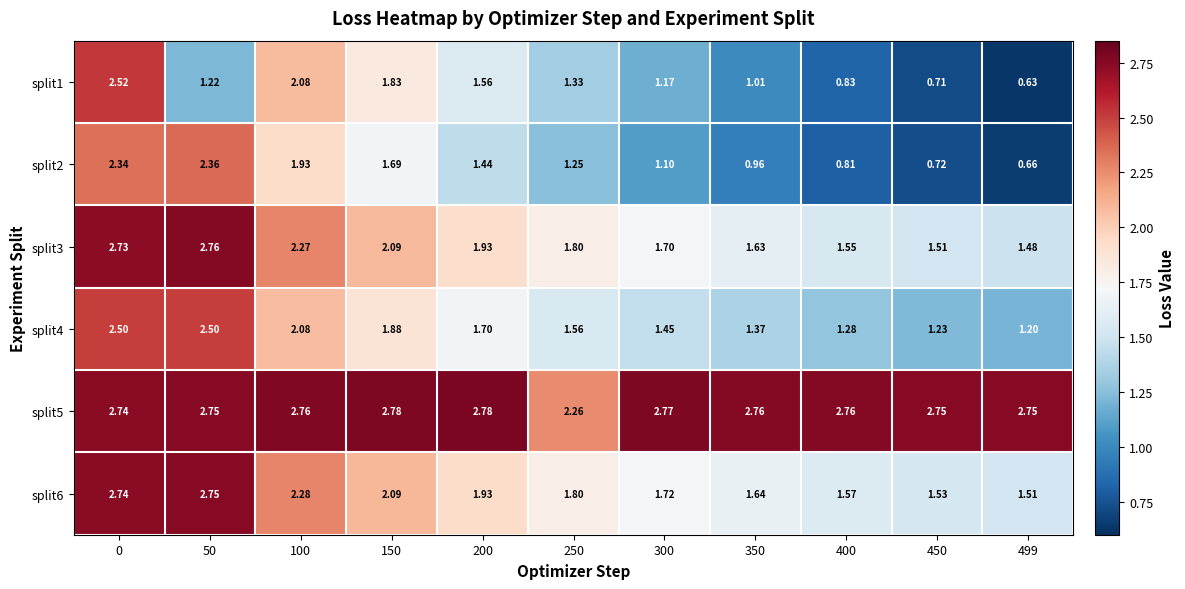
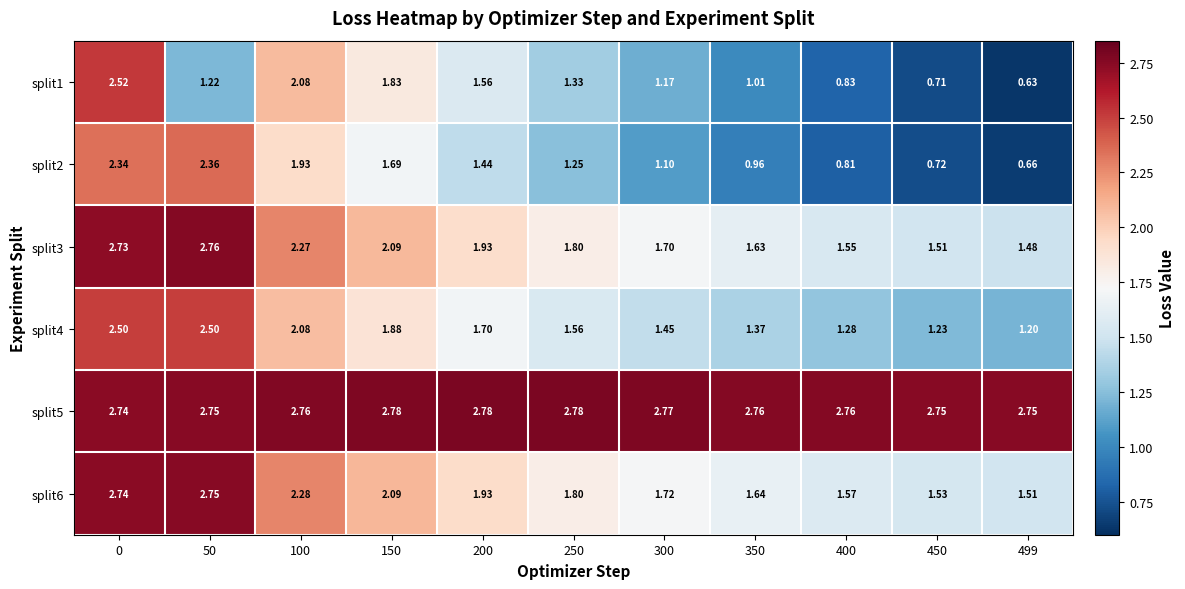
split5, 250: 2.26 -> 2.78
